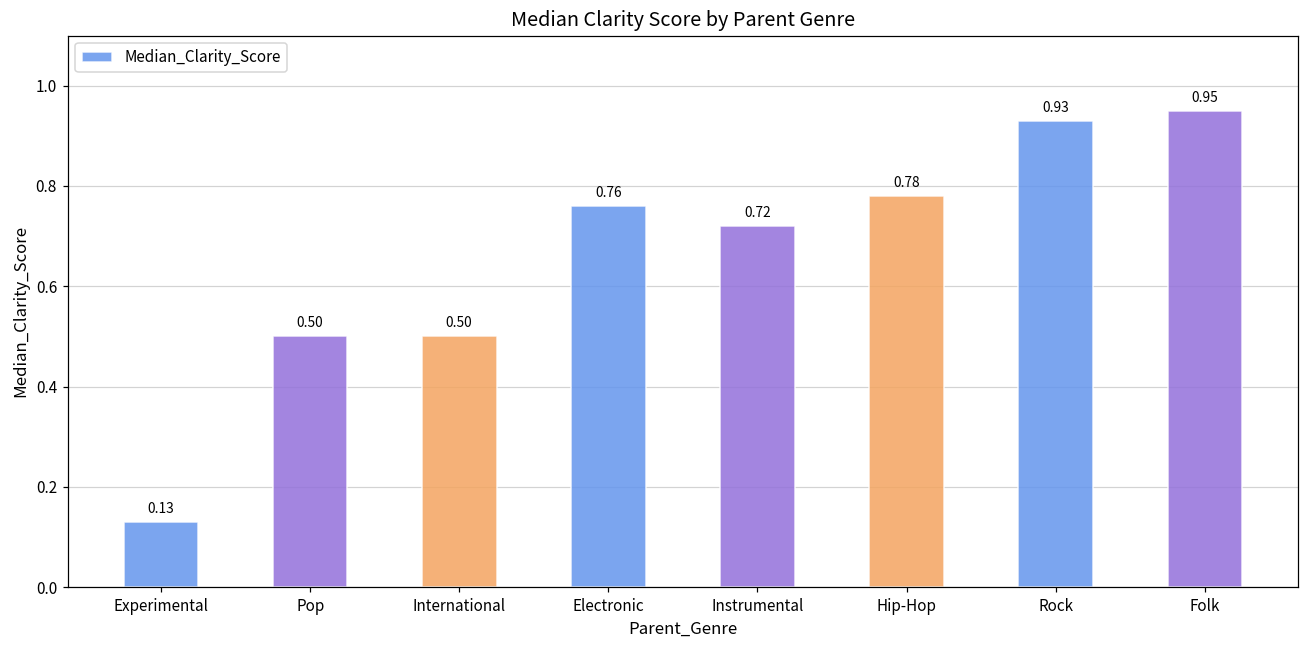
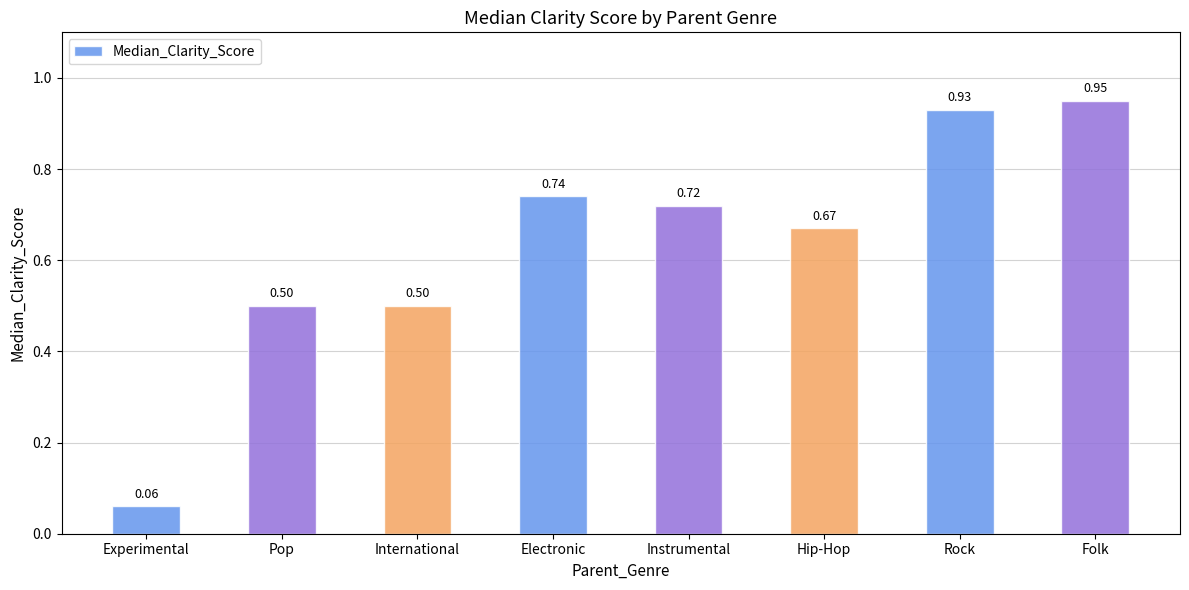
Experimental: 0.13 -> 0.06
Electronic: 0.76 -> 0.74
Hip-Hop: 0.78 -> 0.67
